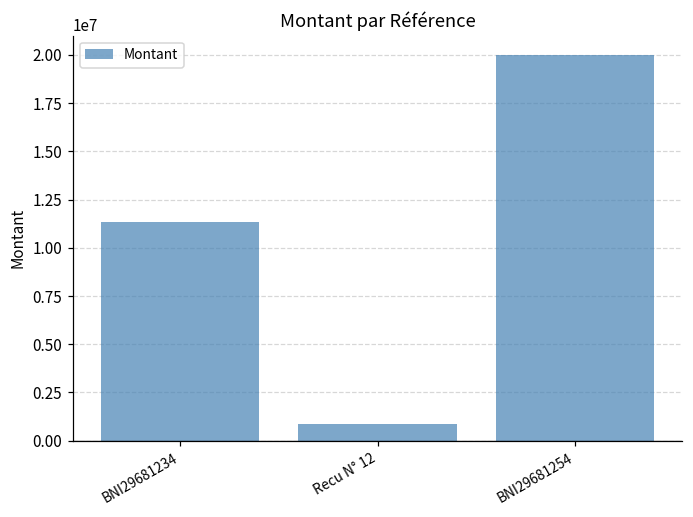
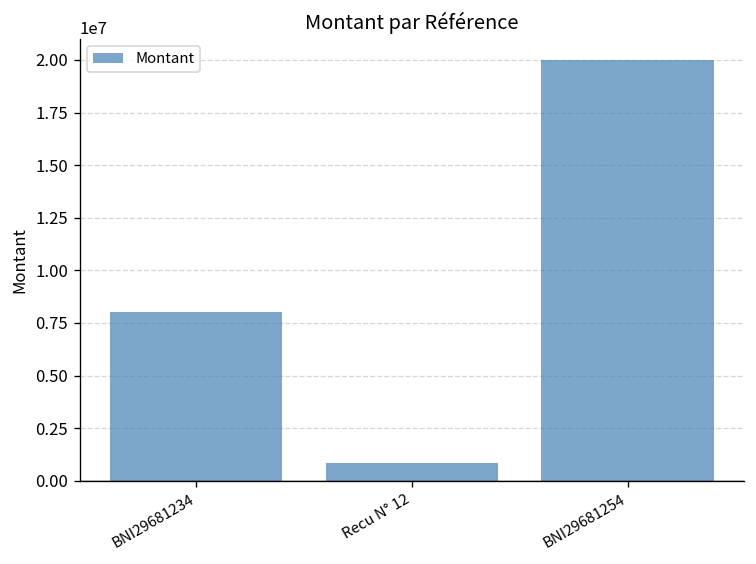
BNI29681234: 11300000 -> 8000000
